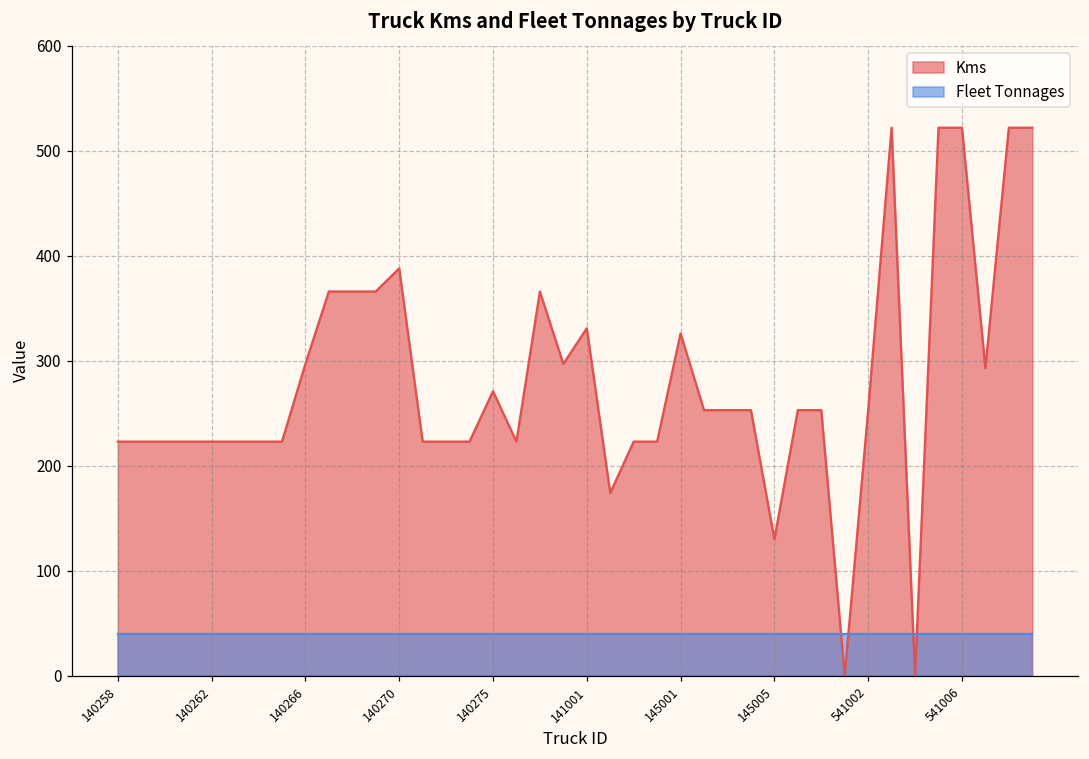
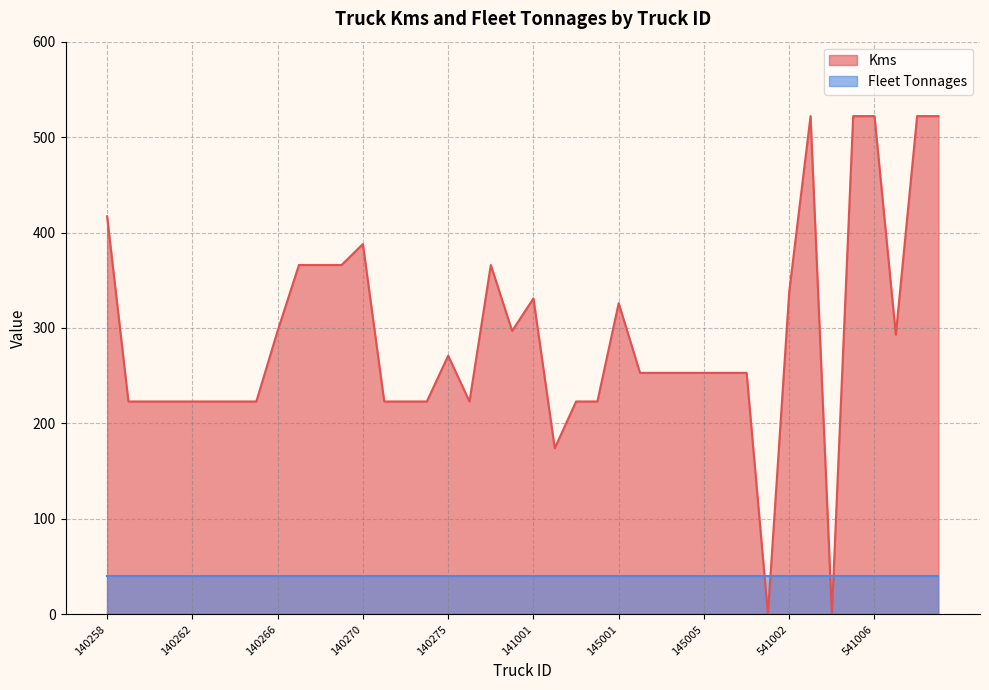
Kms, 140258: 220 -> 420
Kms, 145005: 130 -> 250
Kms, 541002: 250 -> 340
